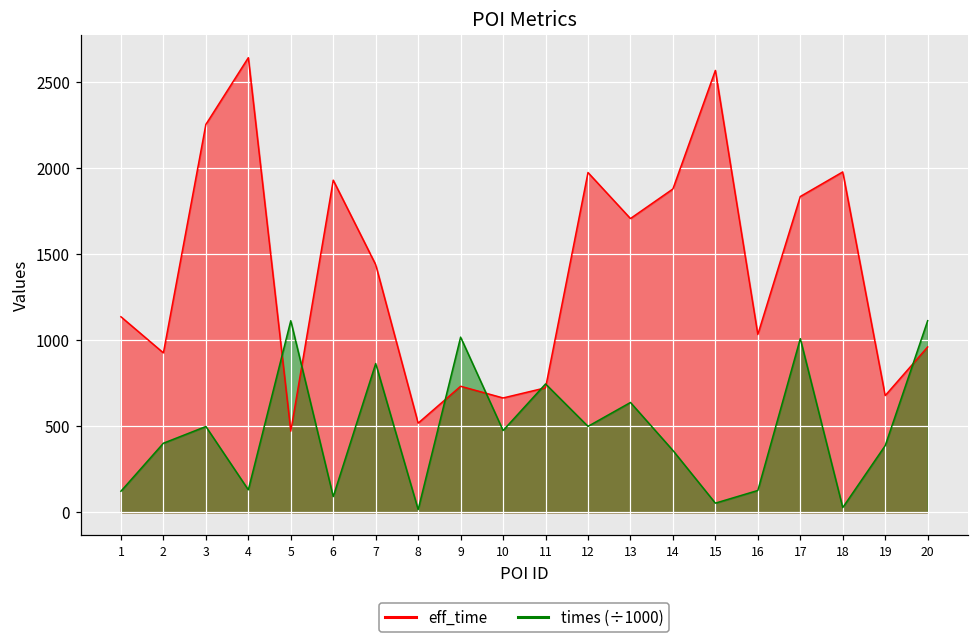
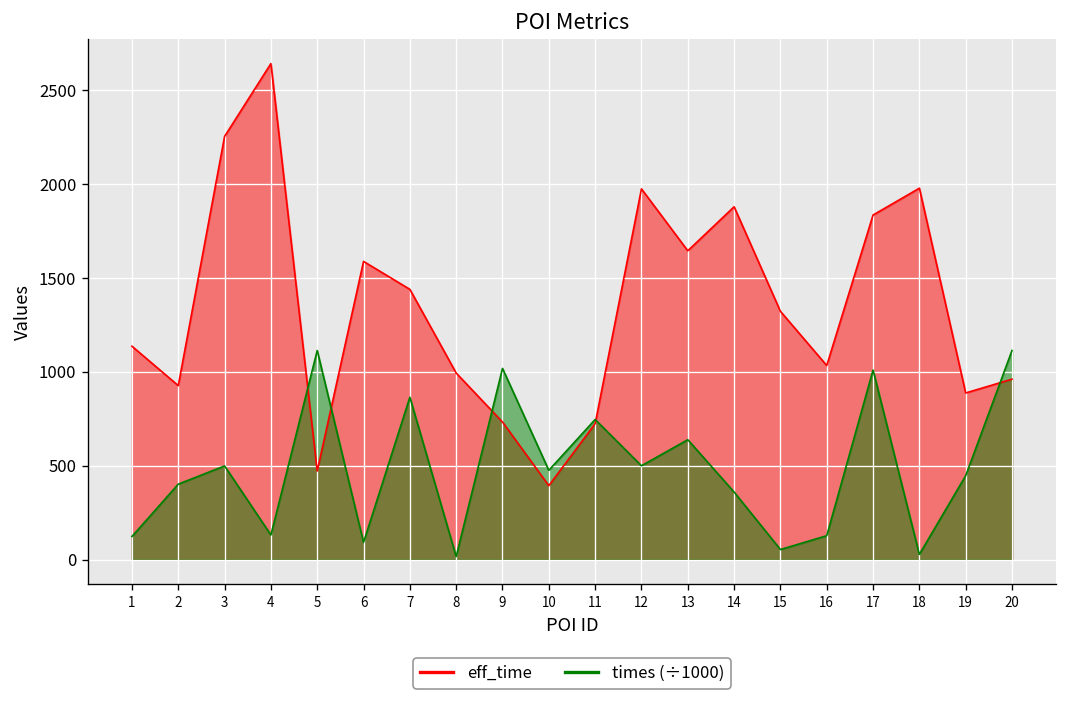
eff_time, 6: 1930 -> 1590
eff_time, 8: 520 -> 990
eff_time, 10: 670 -> 390
eff_time, 13: 1710 -> 1650
eff_time, 15: 2570 -> 1320
eff_time, 19: 680 -> 890
times (÷1000), 19: 390 -> 450
